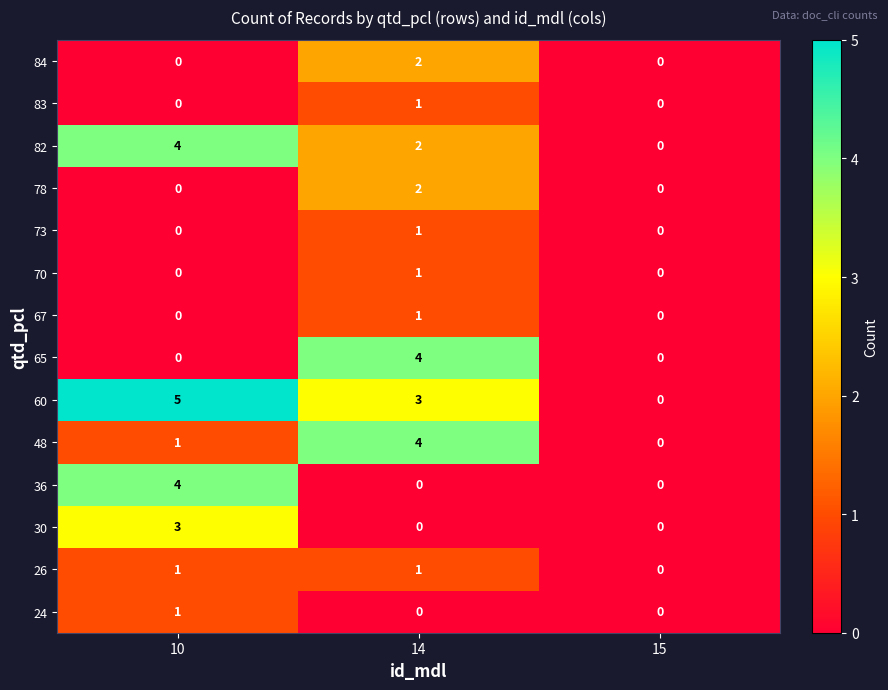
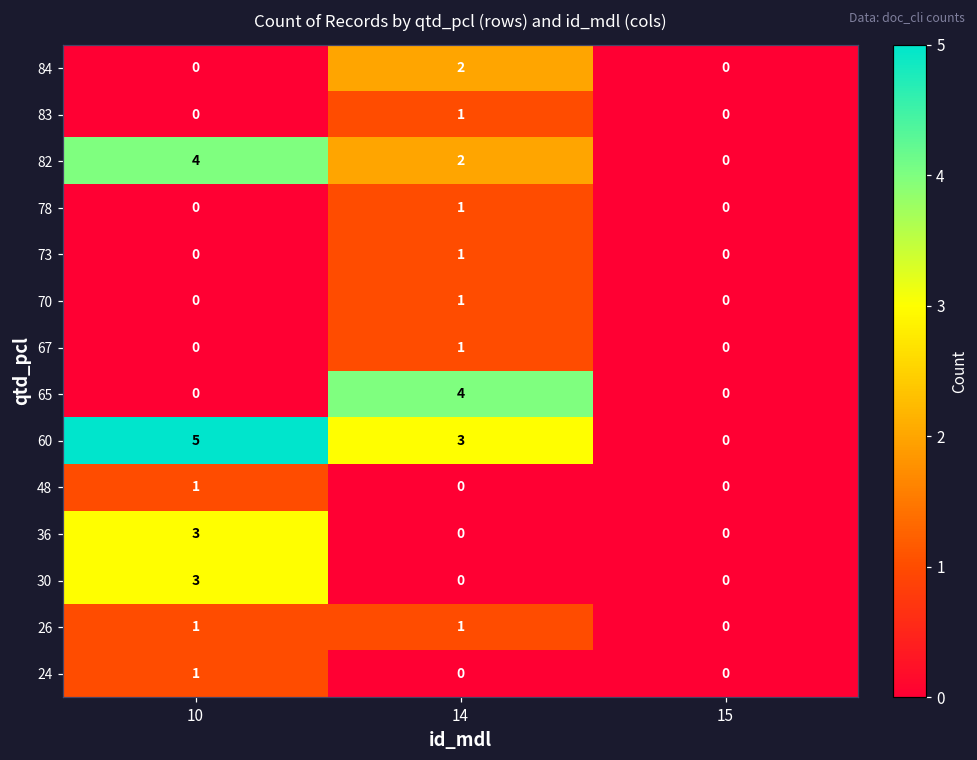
78, 14: 2 -> 1
48, 14: 4 -> 0
36, 10: 4 -> 3
